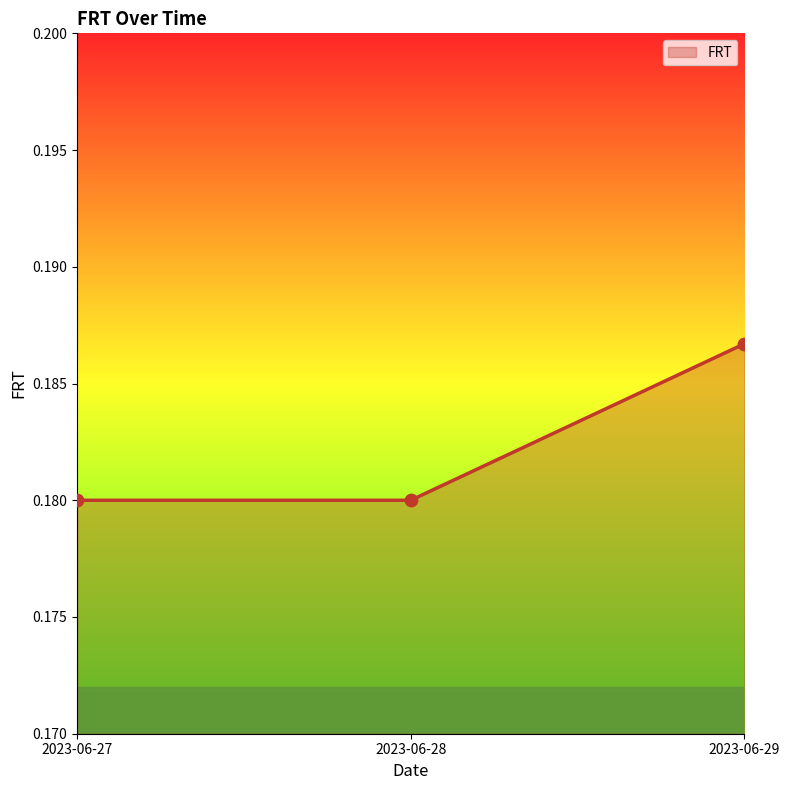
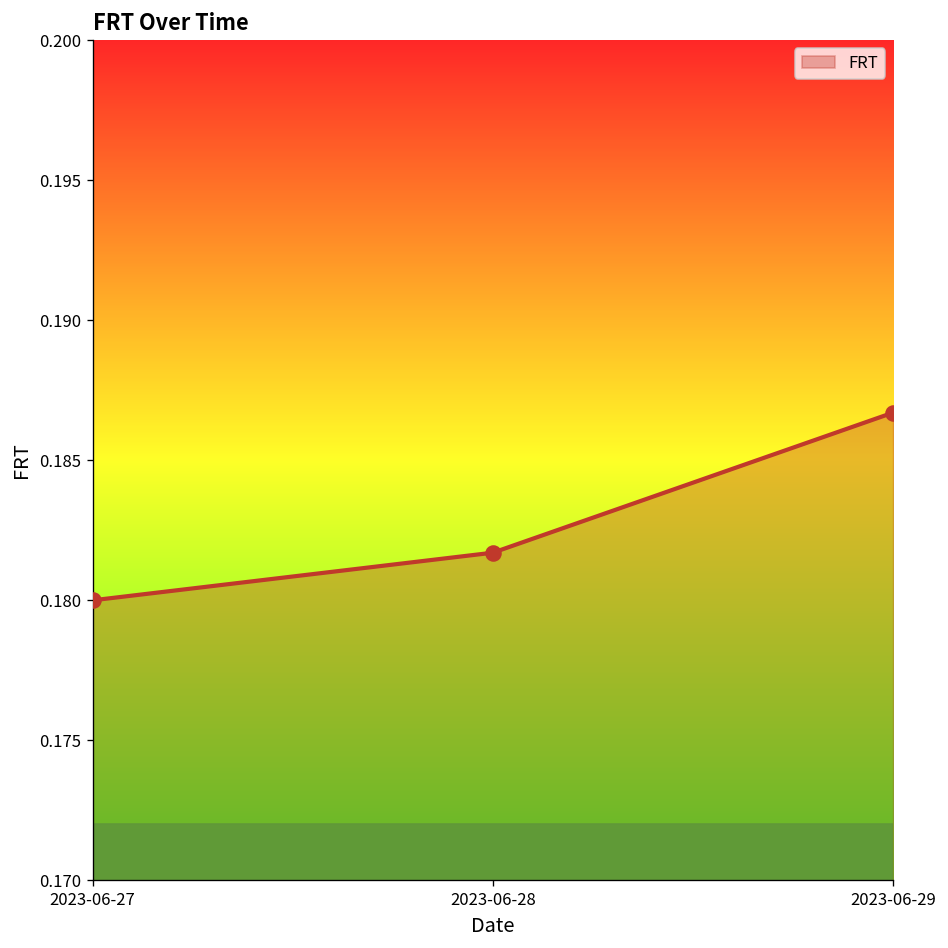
2023-06-28: 0.1800 -> 0.1817
